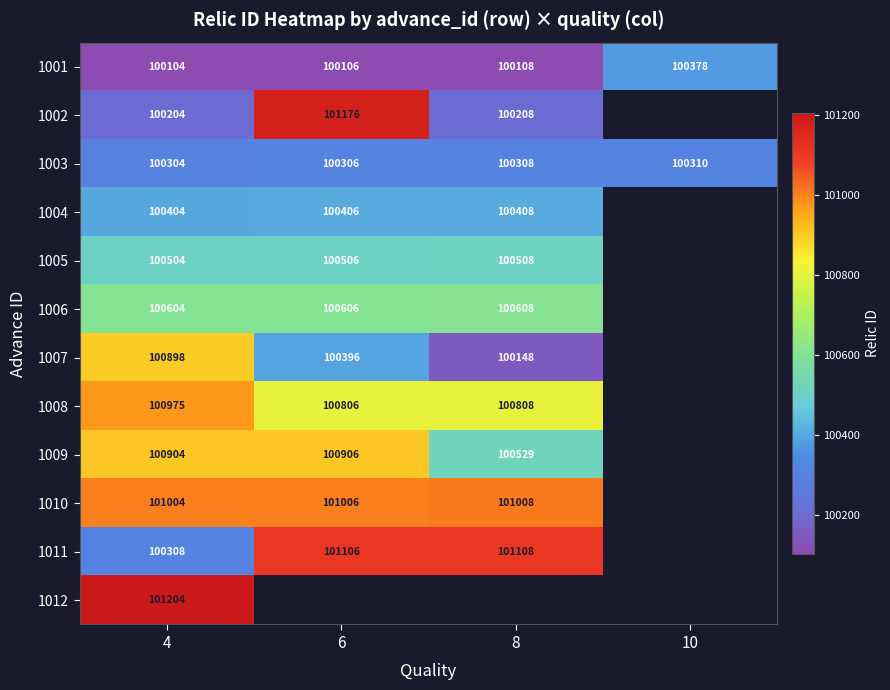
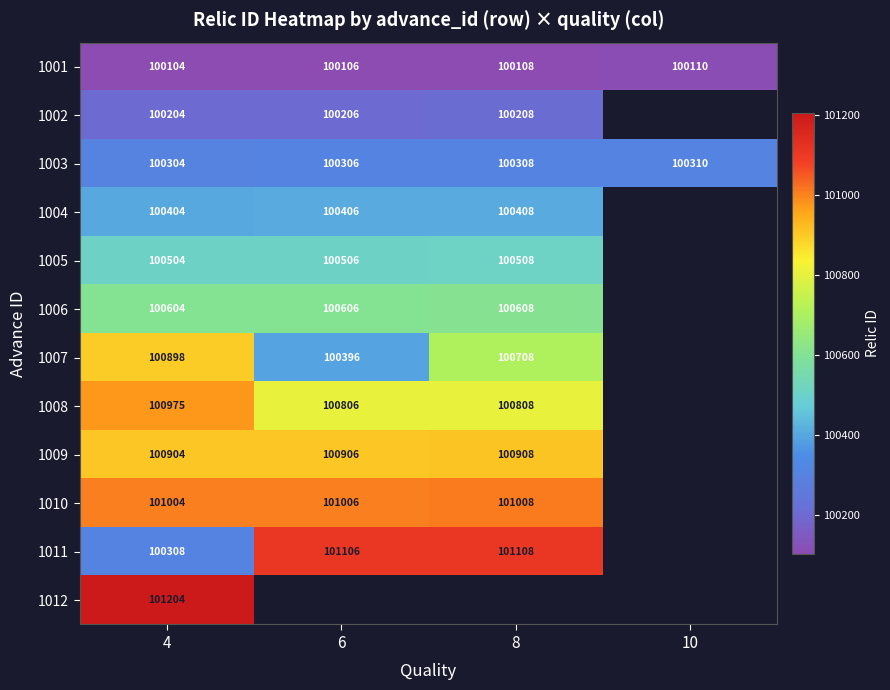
1001, 10: 100378 -> 100110
1002, 6: 101176 -> 100206
1007, 8: 100148 -> 100708
1009, 8: 100529 -> 100908
